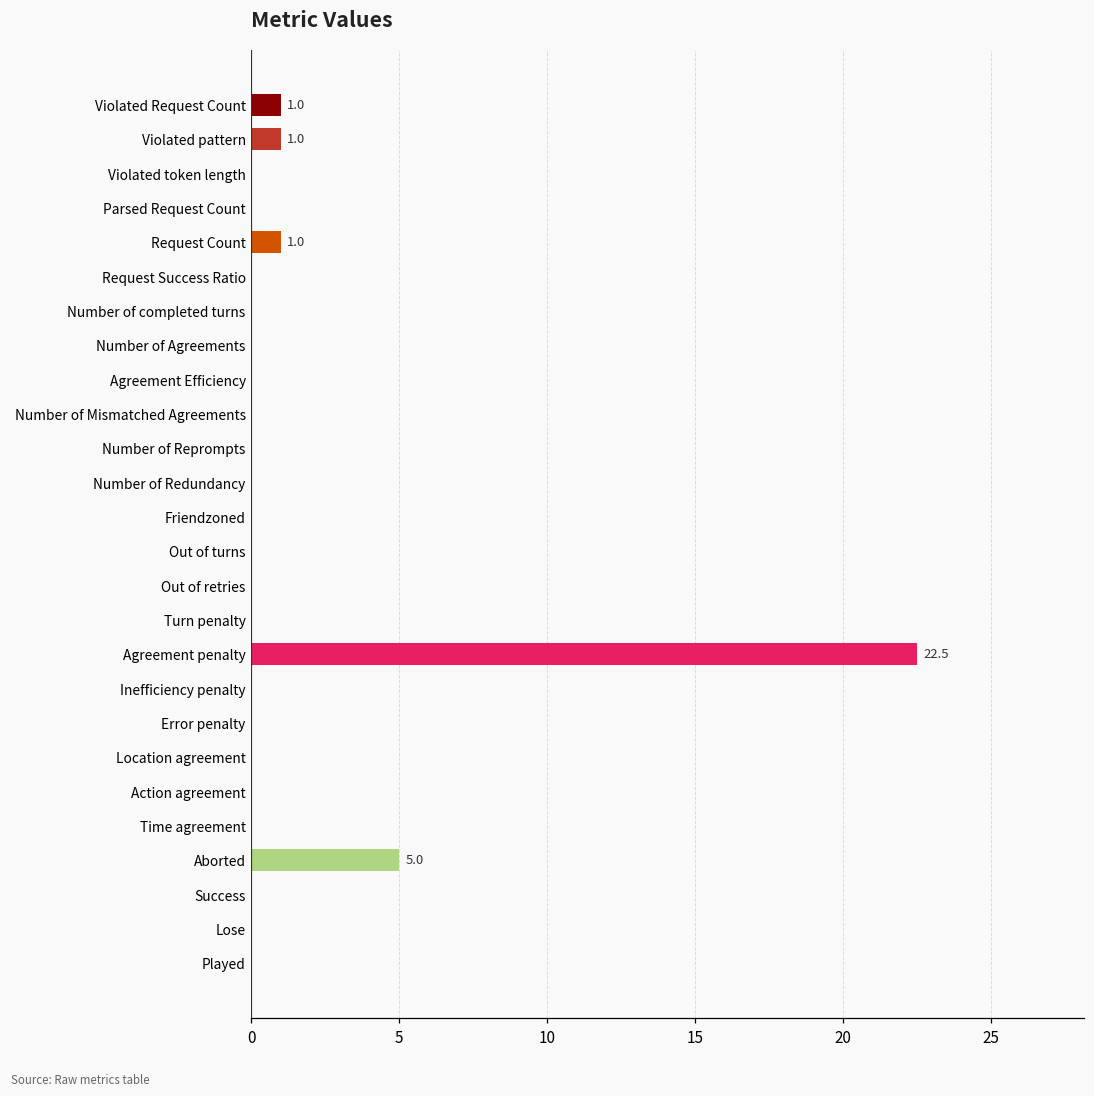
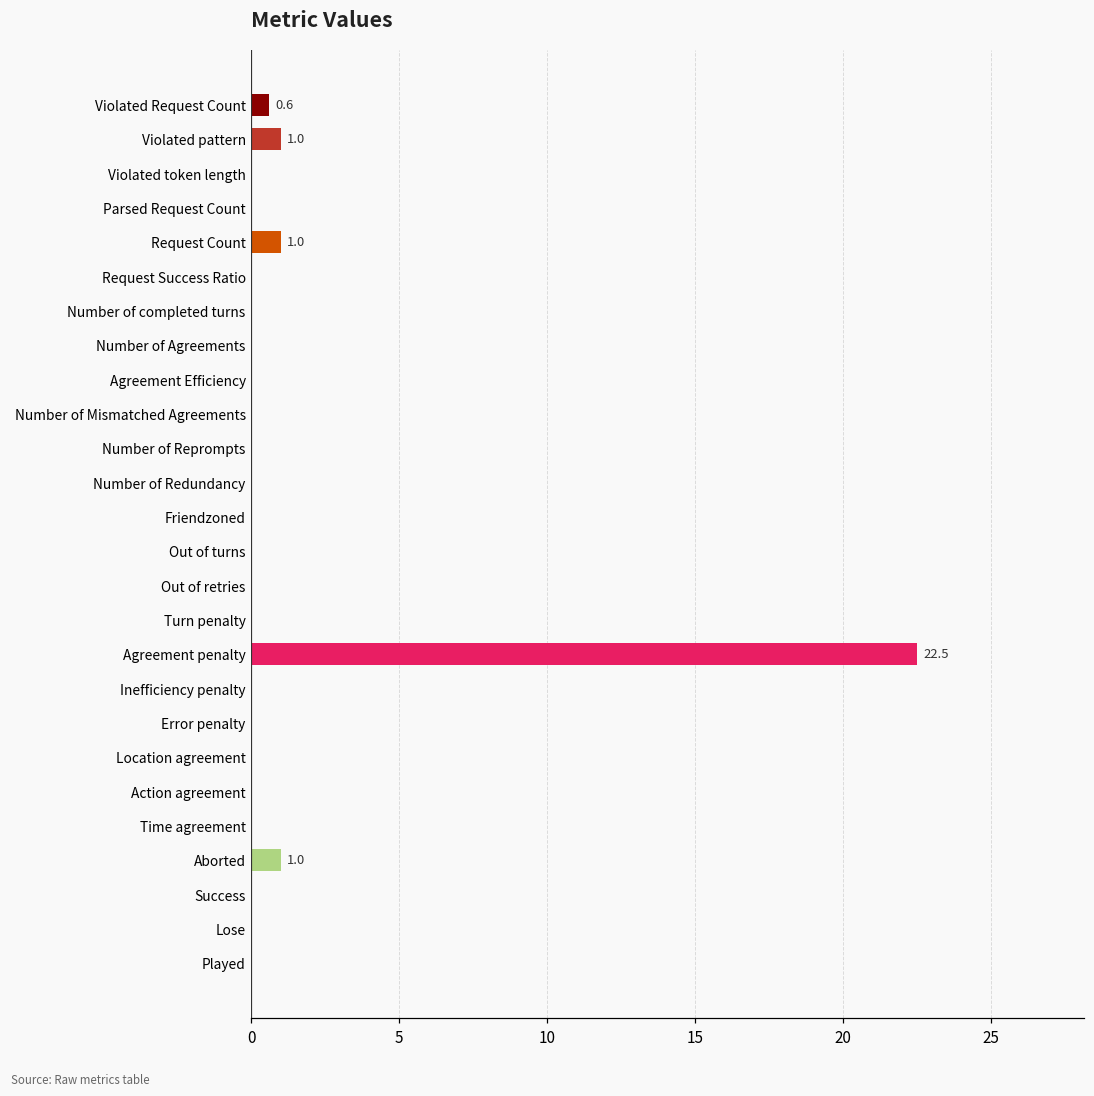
Violated Request Count: 1.0 -> 0.6
Aborted: 5.0 -> 1.0
